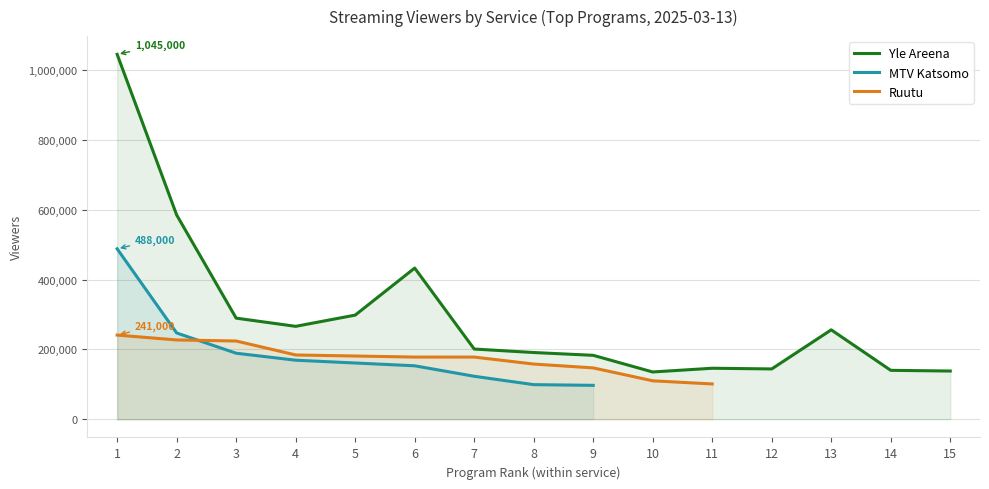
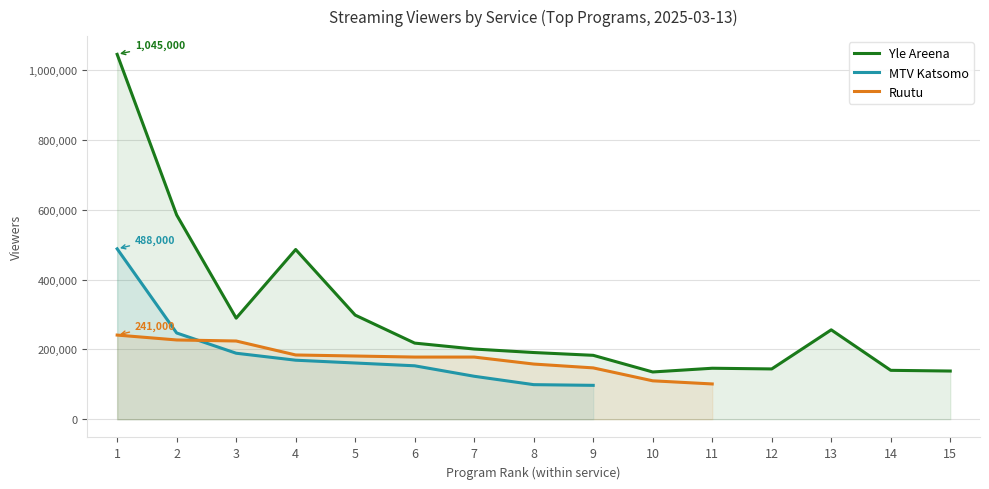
Yle Areena, 4: 270,000 -> 490,000
Yle Areena, 6: 430,000 -> 220,000
